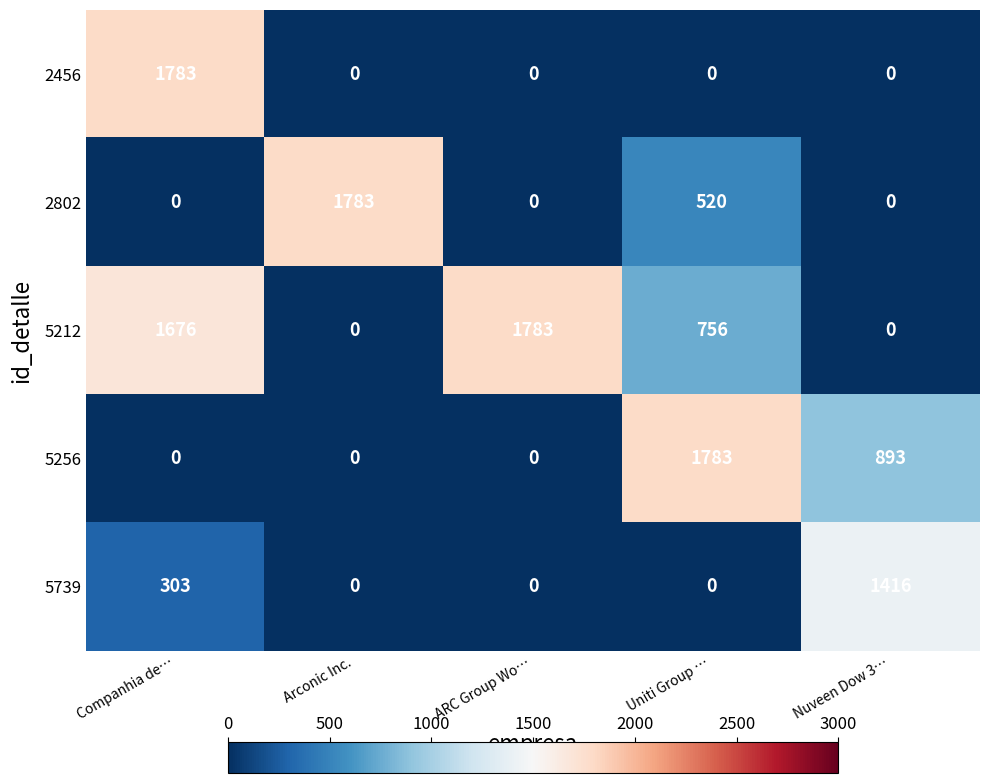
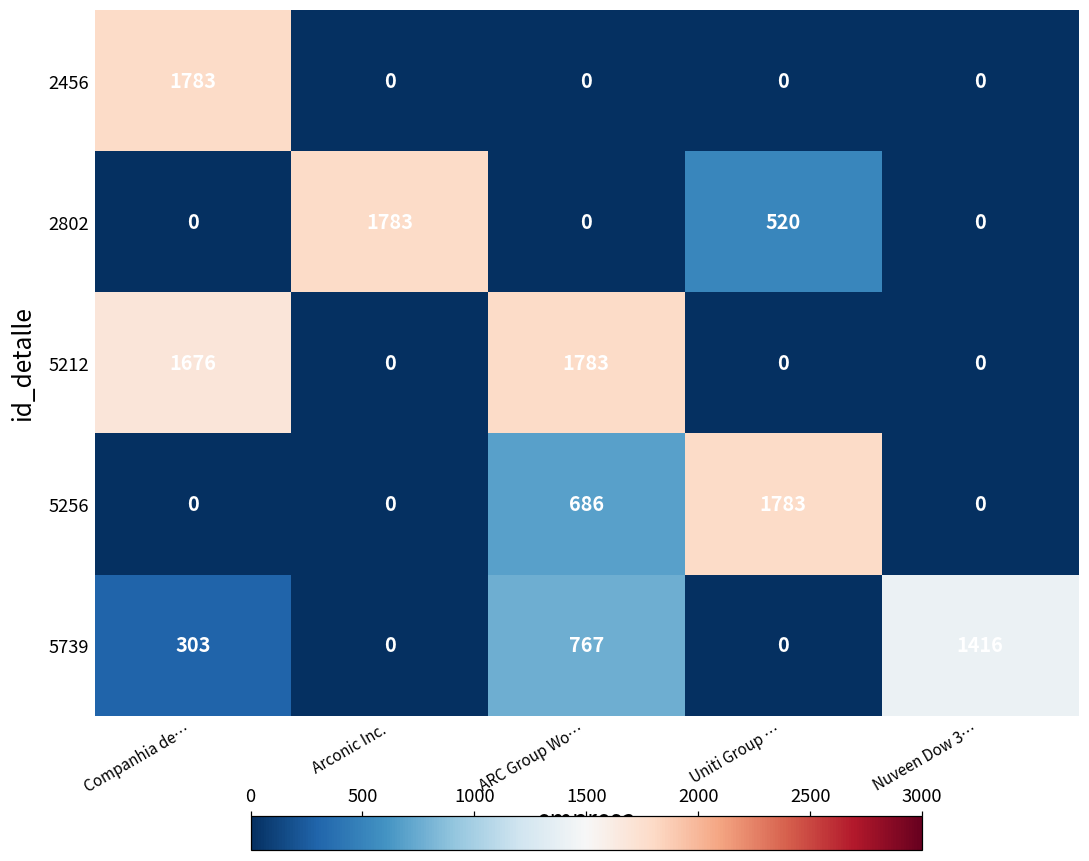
5212, Uniti Group …: 756 -> 0
5256, ARC Group Wo…: 0 -> 686
5256, Nuveen Dow 3…: 893 -> 0
5739, ARC Group Wo…: 0 -> 767
